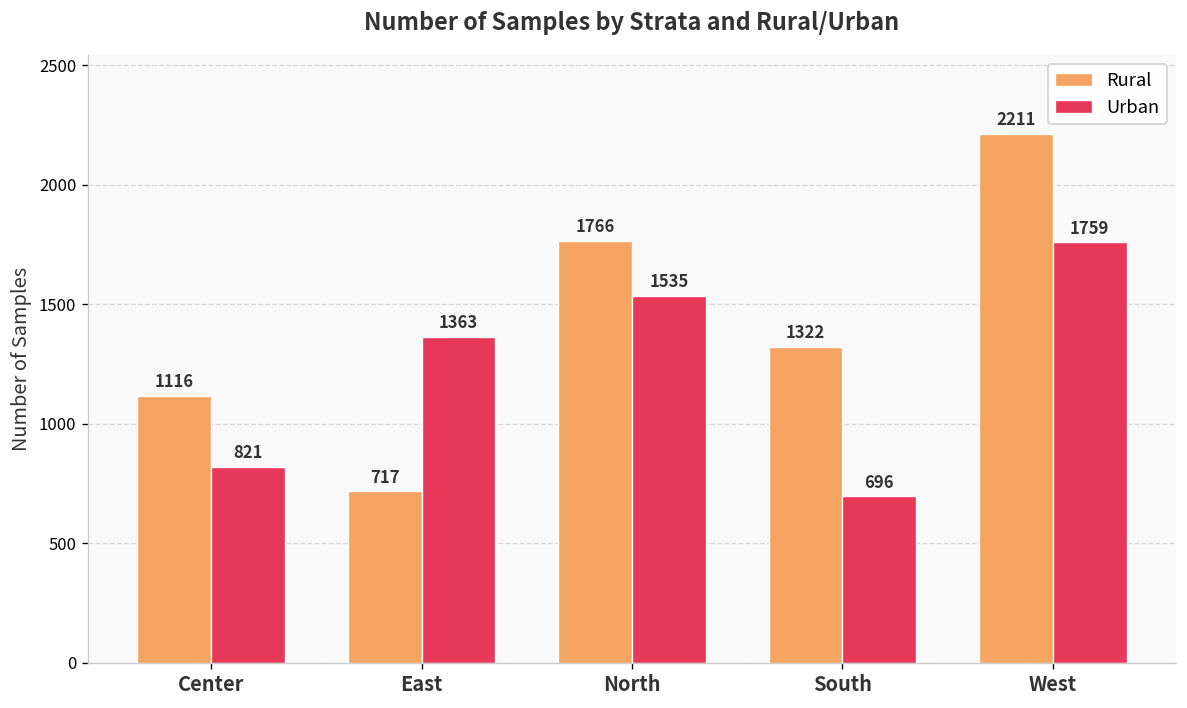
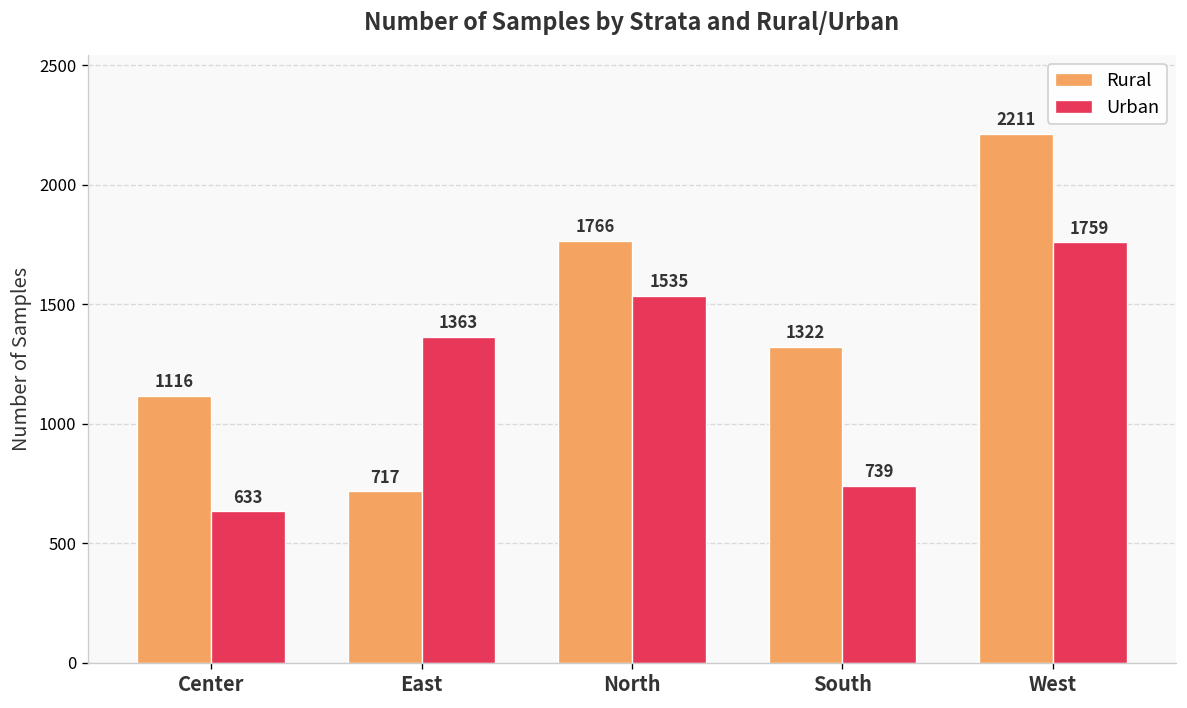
Urban, Center: 821 -> 633
Urban, South: 696 -> 739
